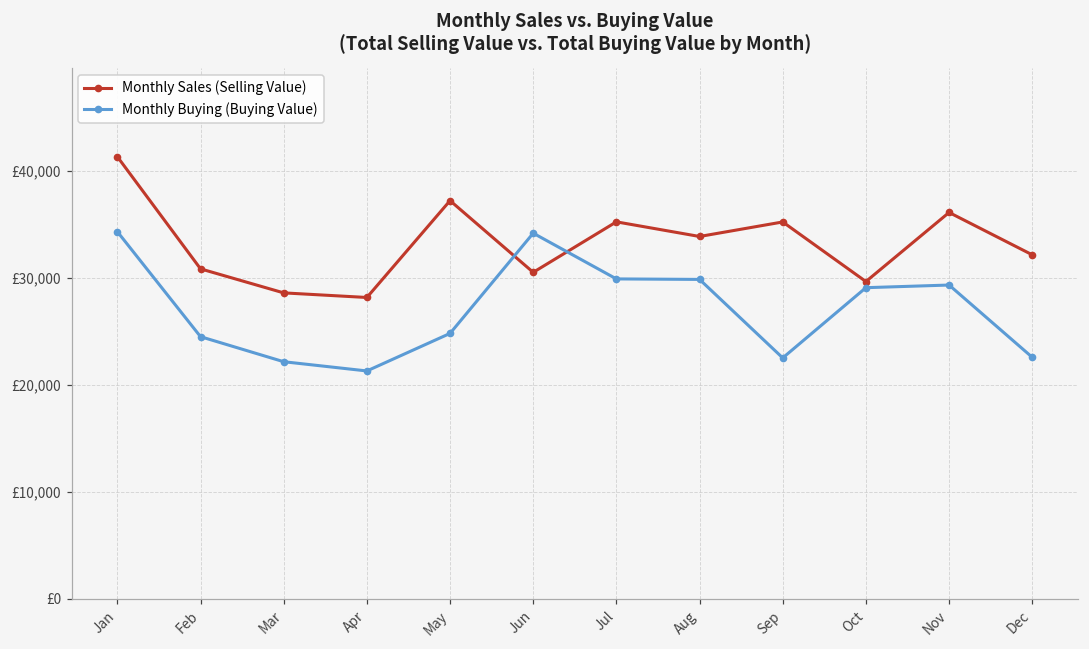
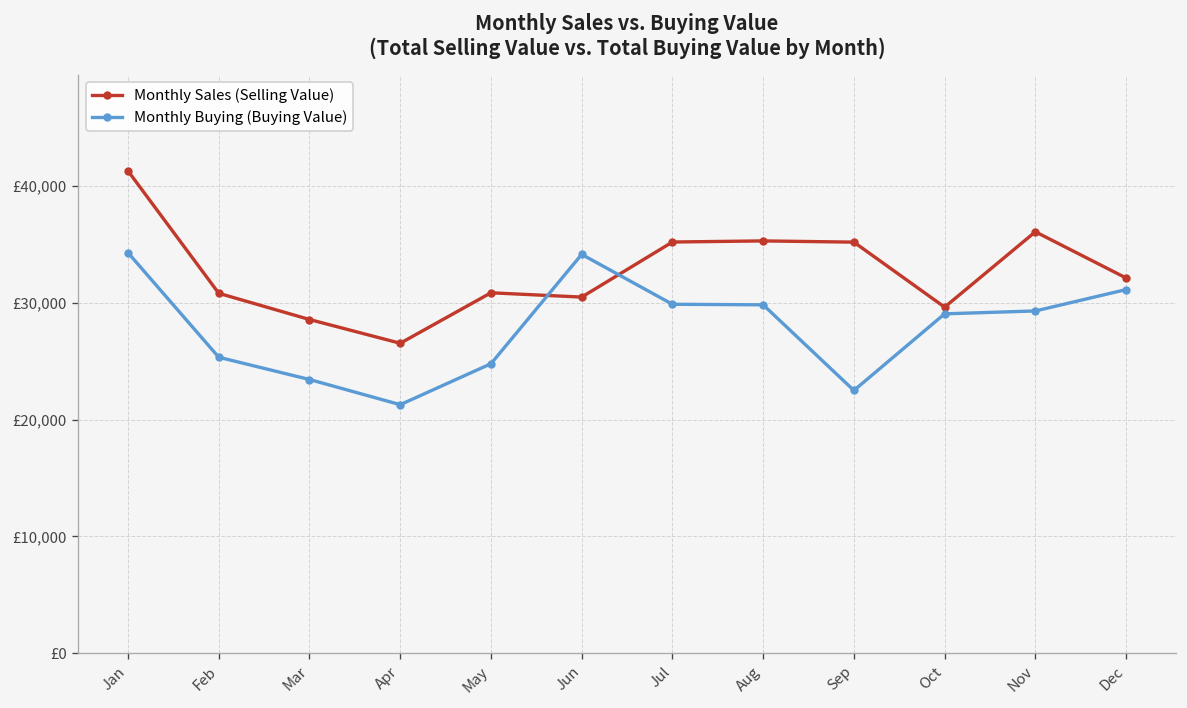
Monthly Buying (Buying Value), Feb: £24,000 -> £25,000
Monthly Buying (Buying Value), Mar: £22,000 -> £23,000
Monthly Sales (Selling Value), Apr: £28,000 -> £27,000
Monthly Sales (Selling Value), May: £37,000 -> £31,000
Monthly Sales (Selling Value), Aug: £34,000 -> £35,000
Monthly Buying (Buying Value), Dec: £23,000 -> £31,000
